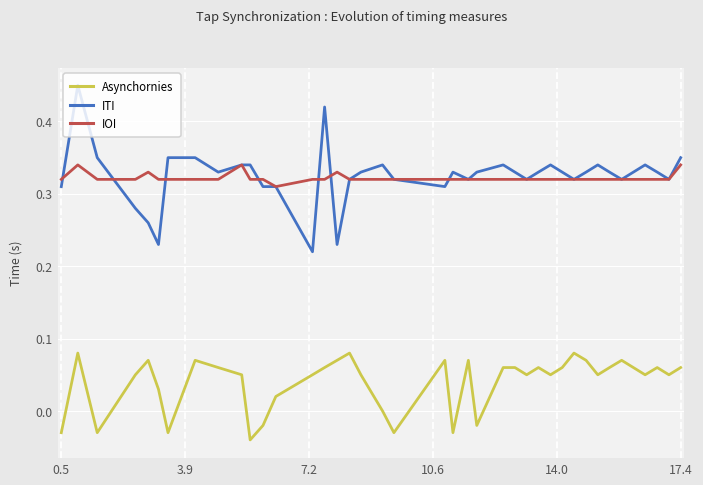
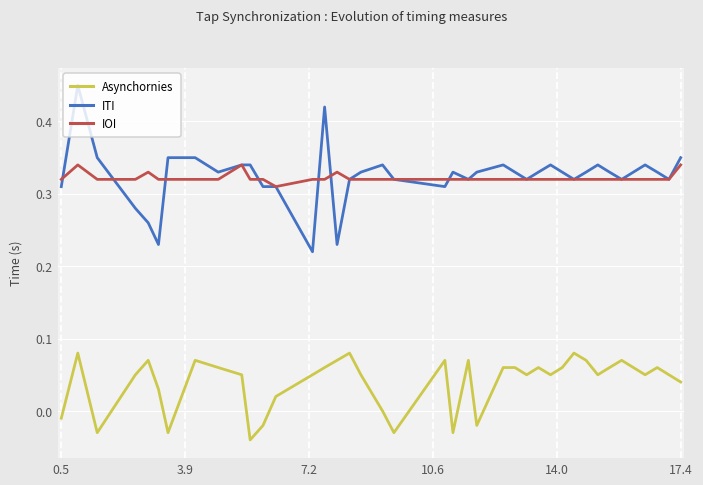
Asynchornies, 0.5: -0.03 -> -0.01
Asynchornies, 17.4: 0.06 -> 0.04
